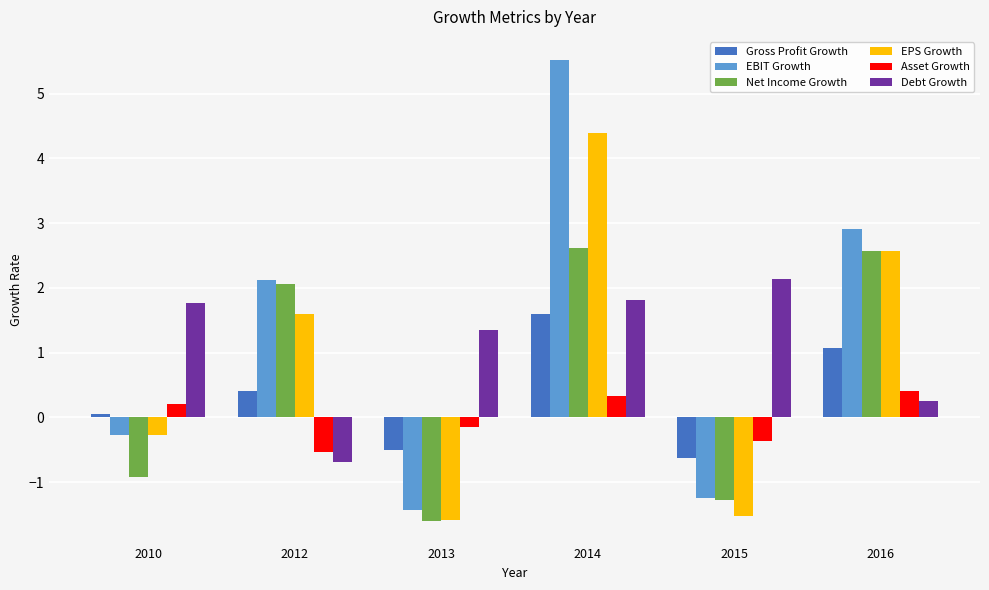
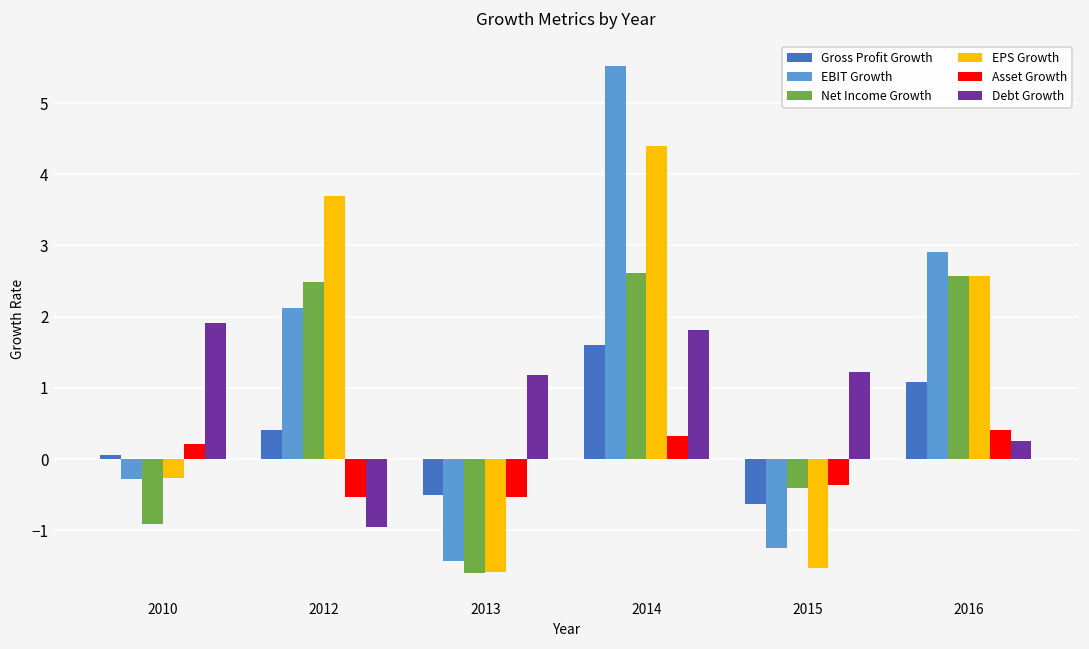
Debt Growth, 2010: 1.8 -> 1.9
Net Income Growth, 2012: 2.1 -> 2.5
EPS Growth, 2012: 1.6 -> 3.7
Debt Growth, 2012: -0.7 -> -1.0
Asset Growth, 2013: -0.2 -> -0.5
Debt Growth, 2013: 1.4 -> 1.2
Net Income Growth, 2015: -1.3 -> -0.4
Debt Growth, 2015: 2.1 -> 1.2
